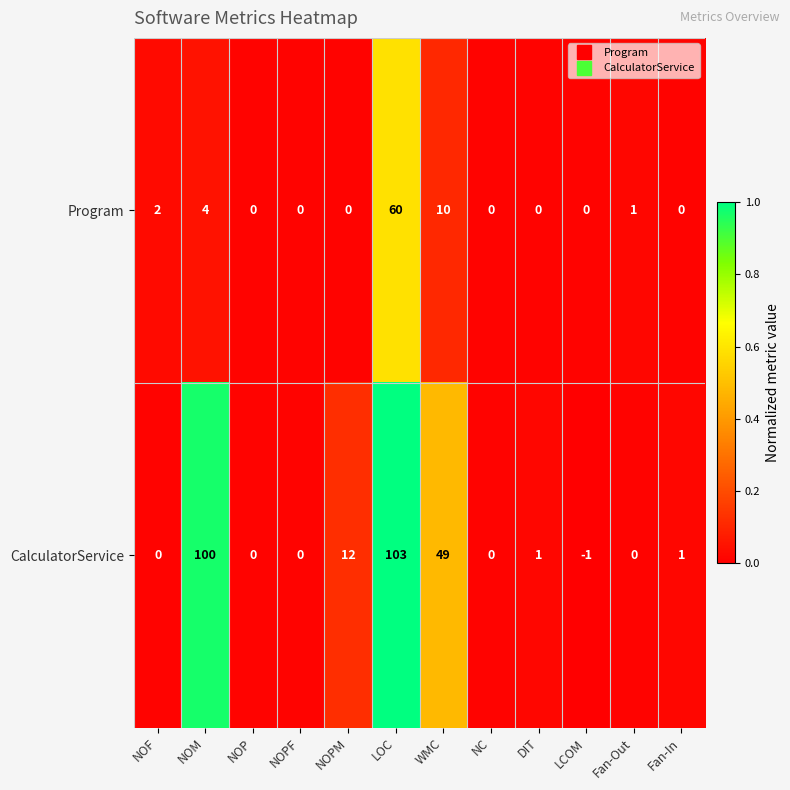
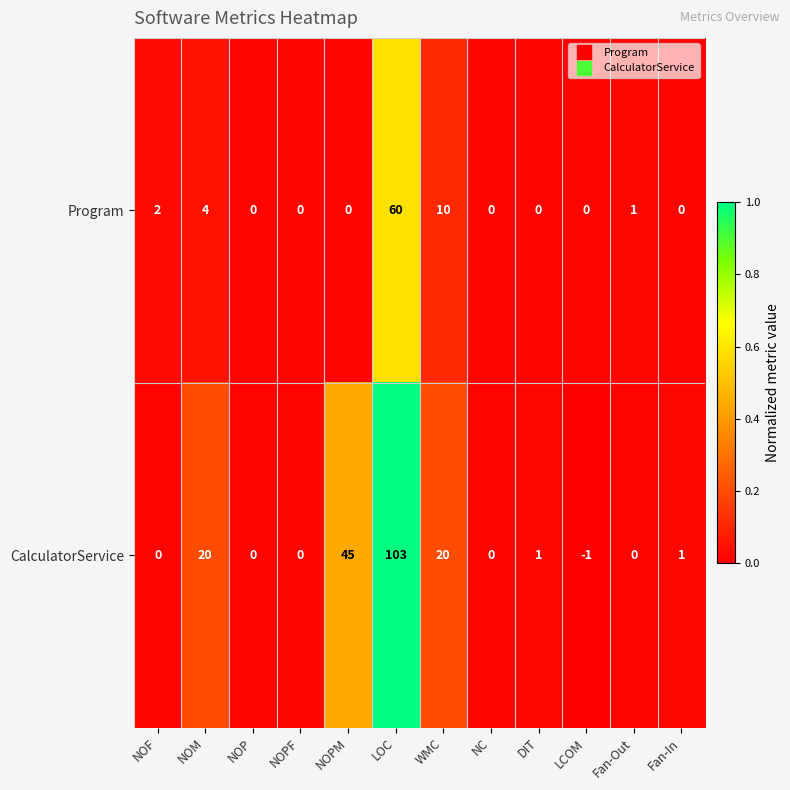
CalculatorService, NOM: 100 -> 20
CalculatorService, NOPM: 12 -> 45
CalculatorService, WMC: 49 -> 20
